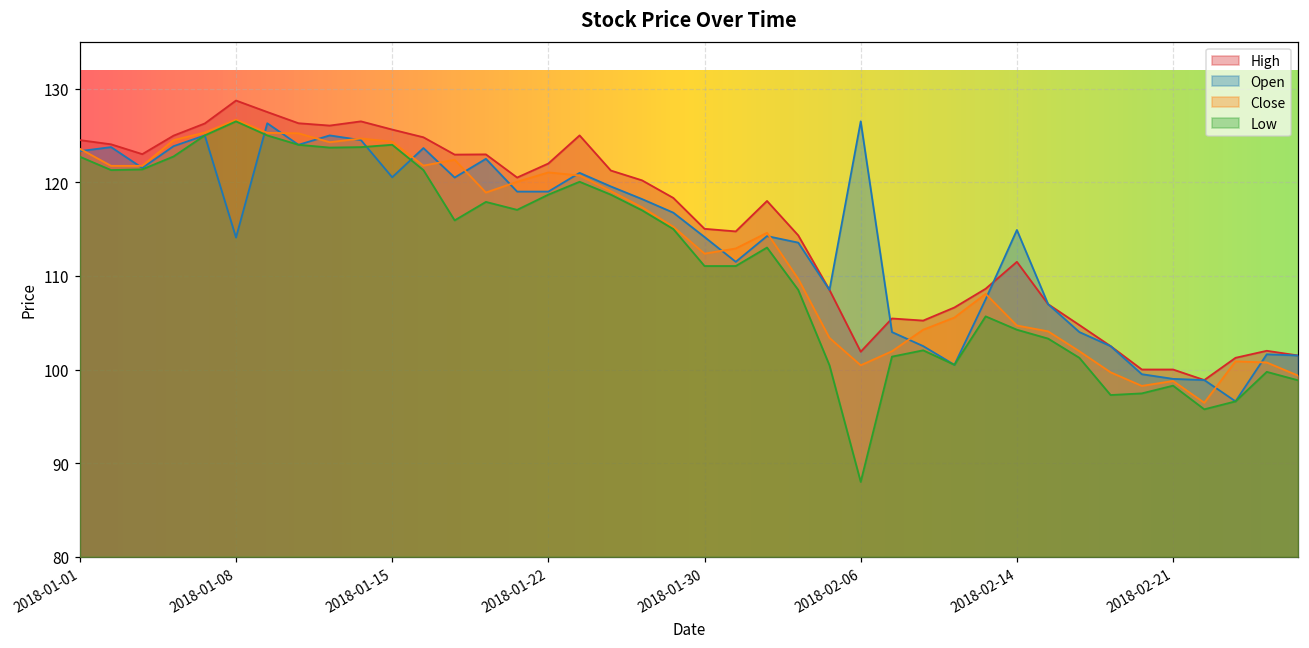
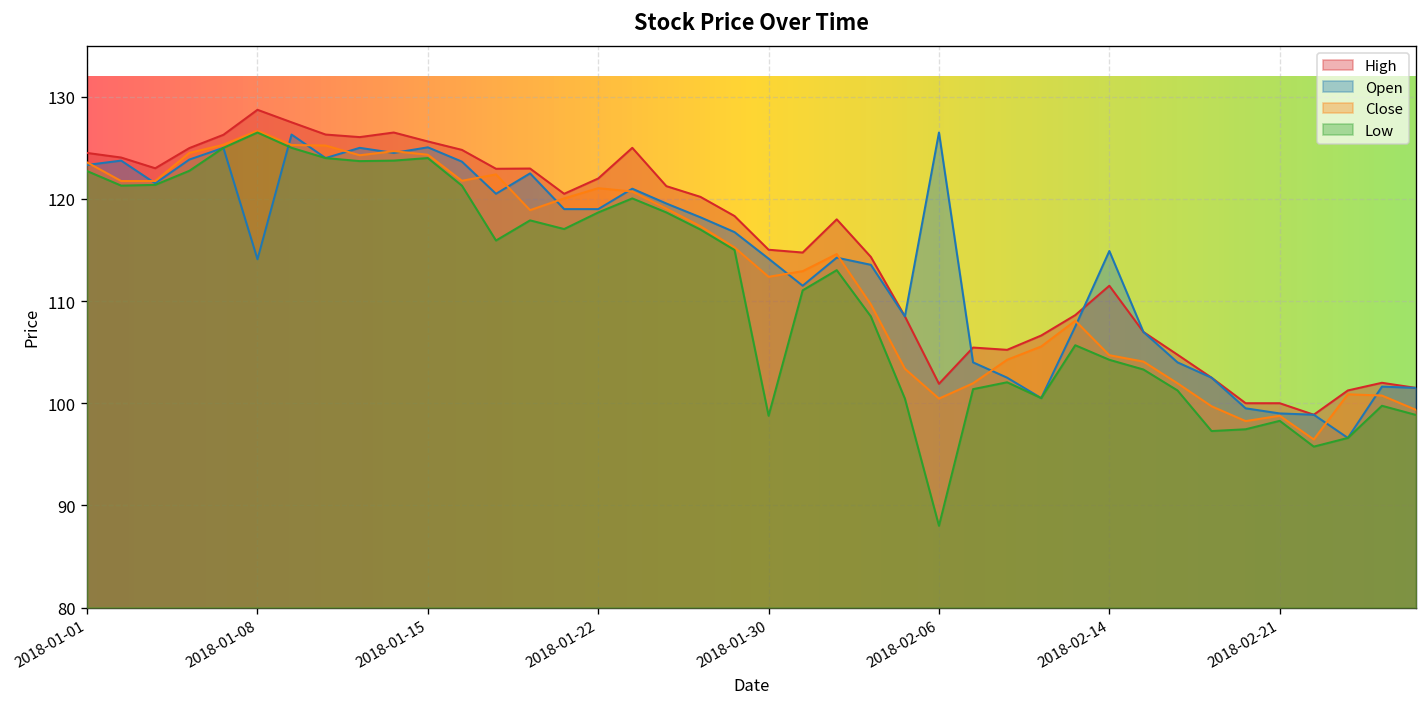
Open, 2018-01-15: 121 -> 125
Low, 2018-01-30: 111 -> 99
